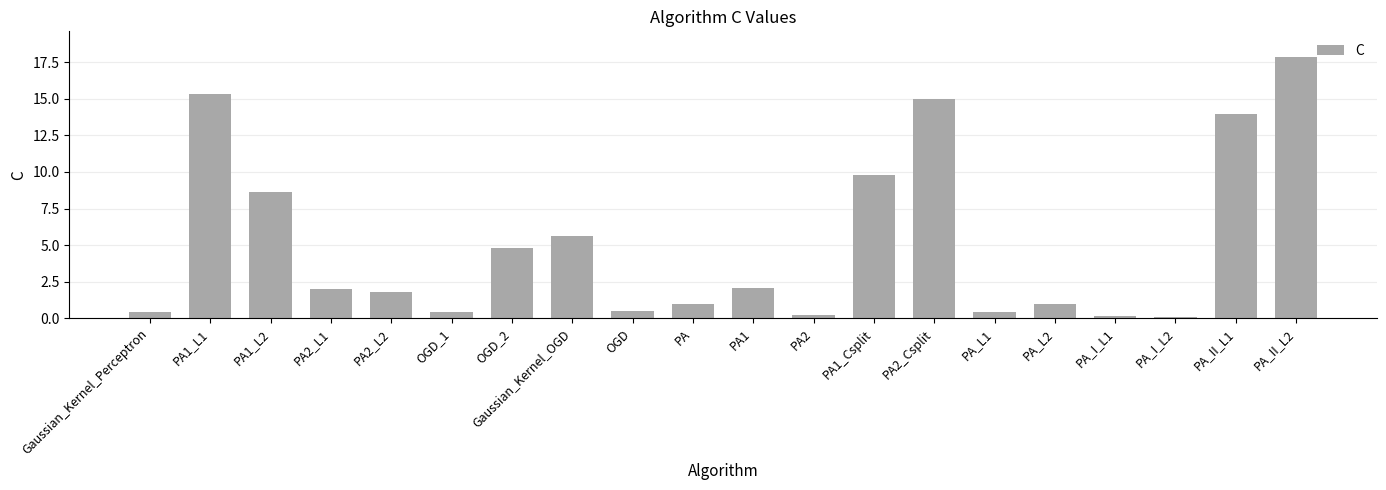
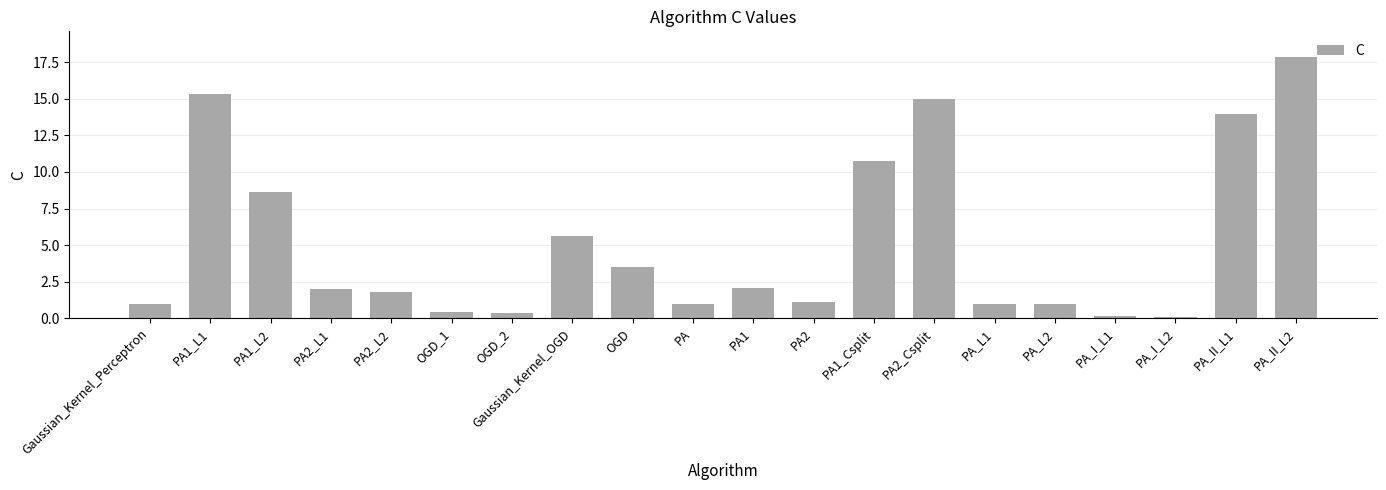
Gaussian_Kernel_Perceptron: 0.4 -> 1.0
OGD_2: 4.8 -> 0.4
OGD: 0.5 -> 3.5
PA2: 0.2 -> 1.1
PA1_Csplit: 9.8 -> 10.7
PA_L1: 0.4 -> 1.0
